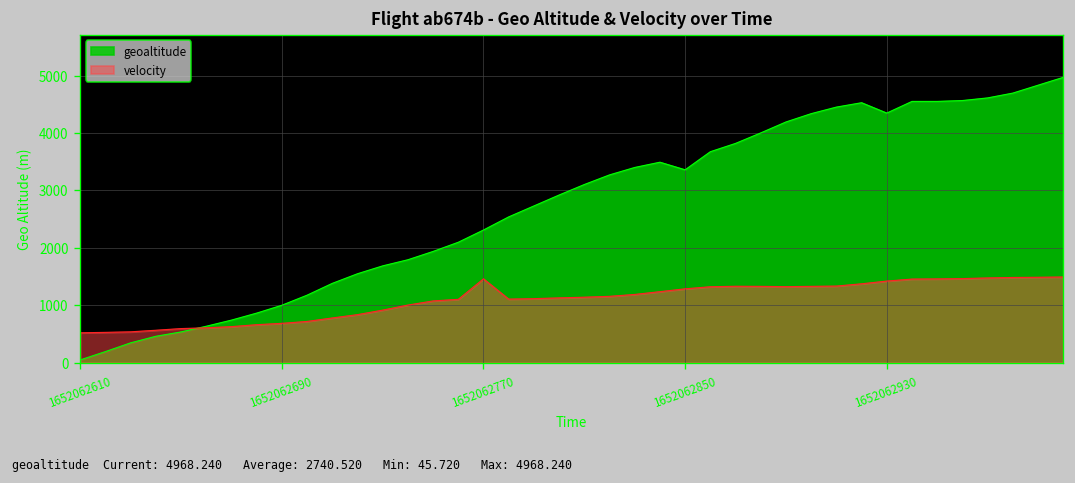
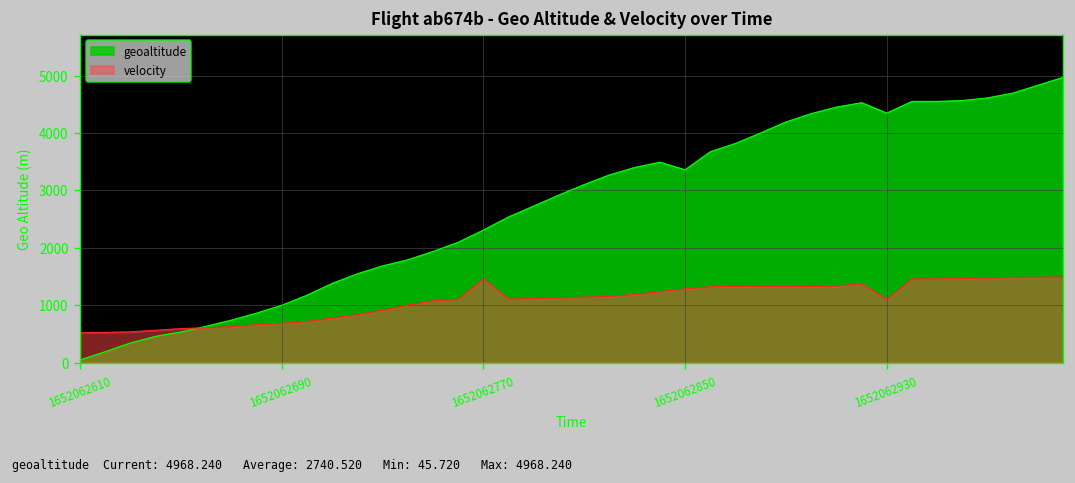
velocity, 1652062930: 1400 -> 1100
